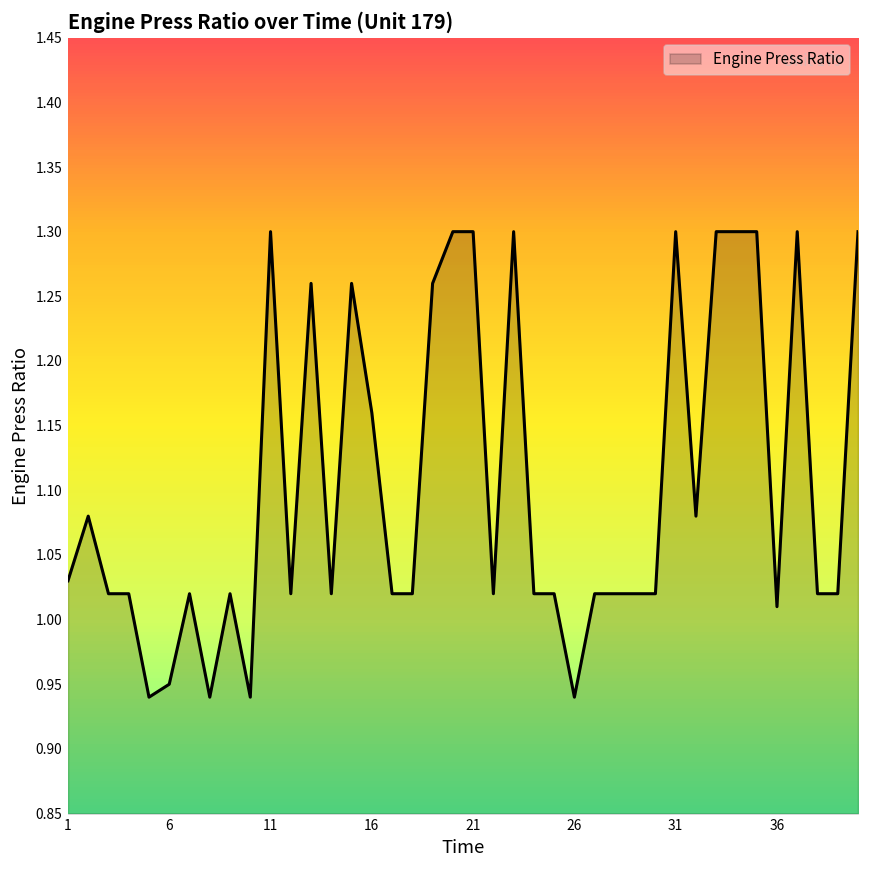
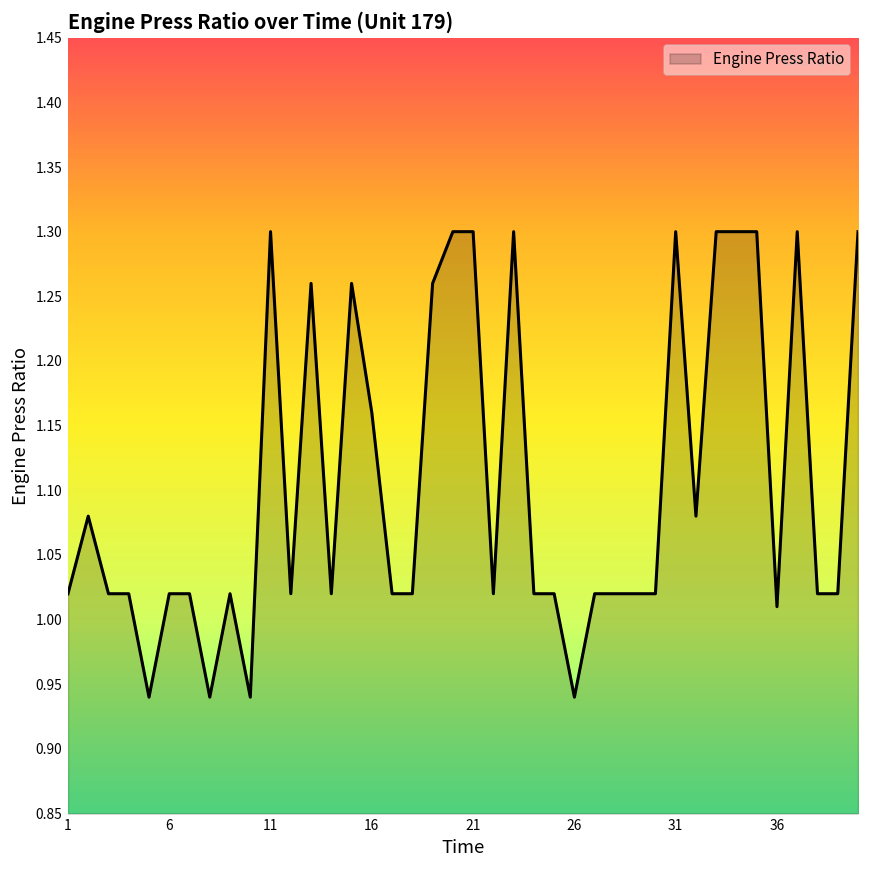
1: 1.03 -> 1.02
6: 0.95 -> 1.02
